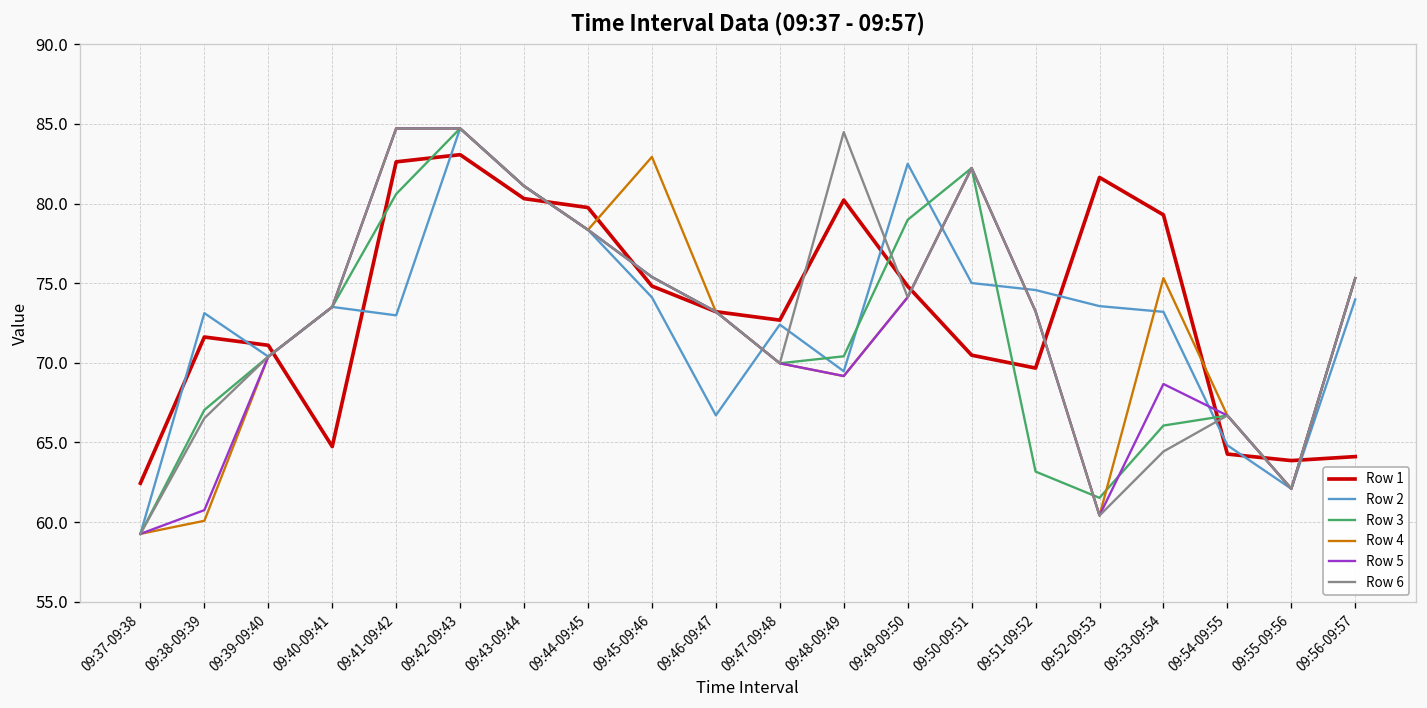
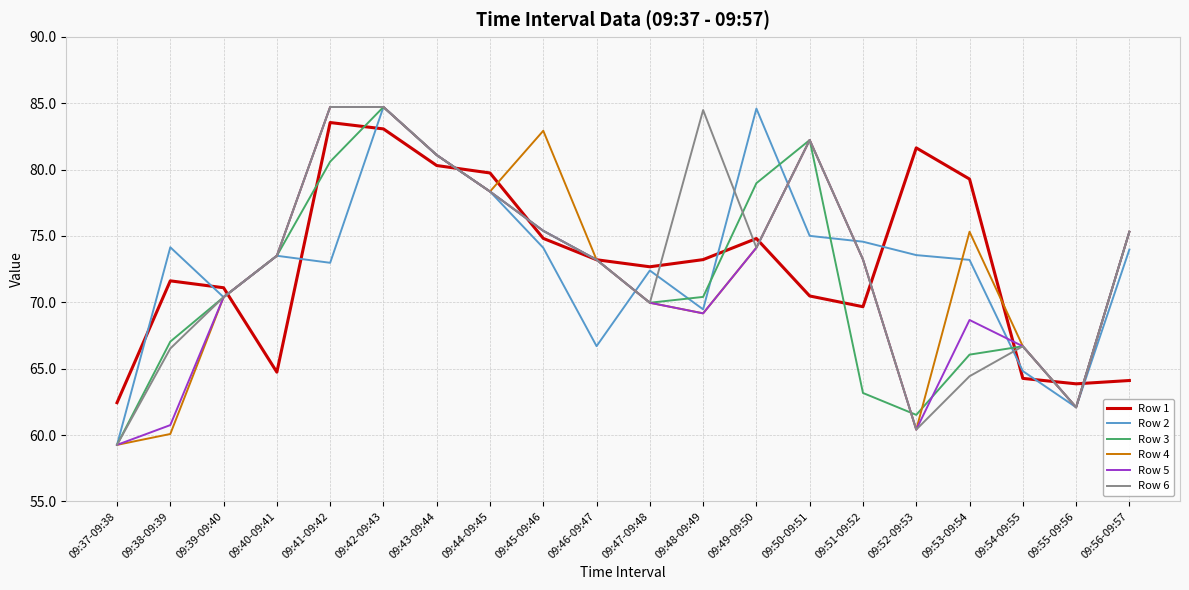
Row 2, 09:38-09:39: 73.1 -> 74.2
Row 1, 09:41-09:42: 82.6 -> 83.6
Row 1, 09:48-09:49: 80.2 -> 73.2
Row 2, 09:49-09:50: 82.5 -> 84.6
